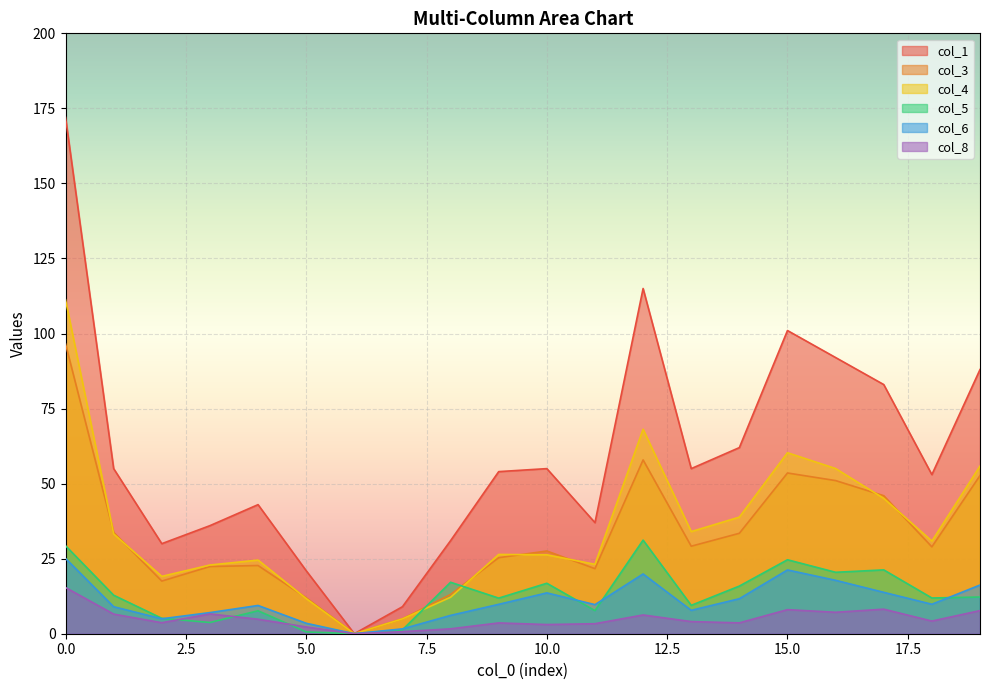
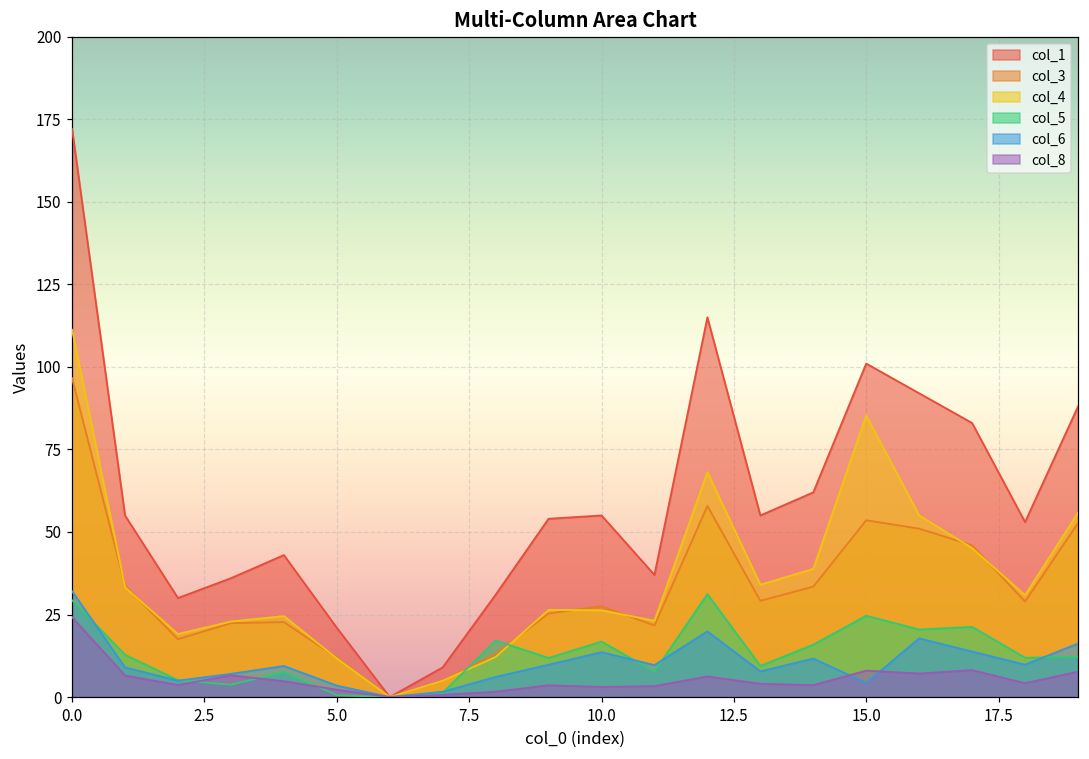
col_6, 0.0: 25 -> 32
col_8, 0.0: 15 -> 24
col_4, 15.0: 60 -> 85
col_6, 15.0: 21 -> 4
